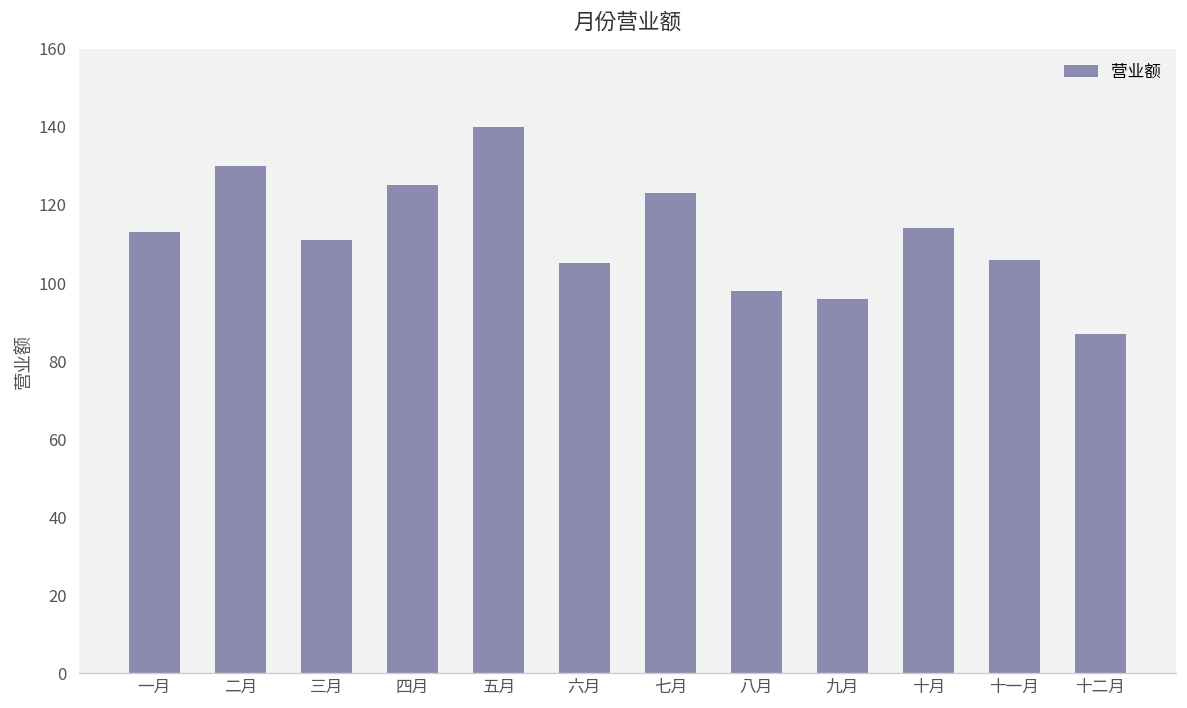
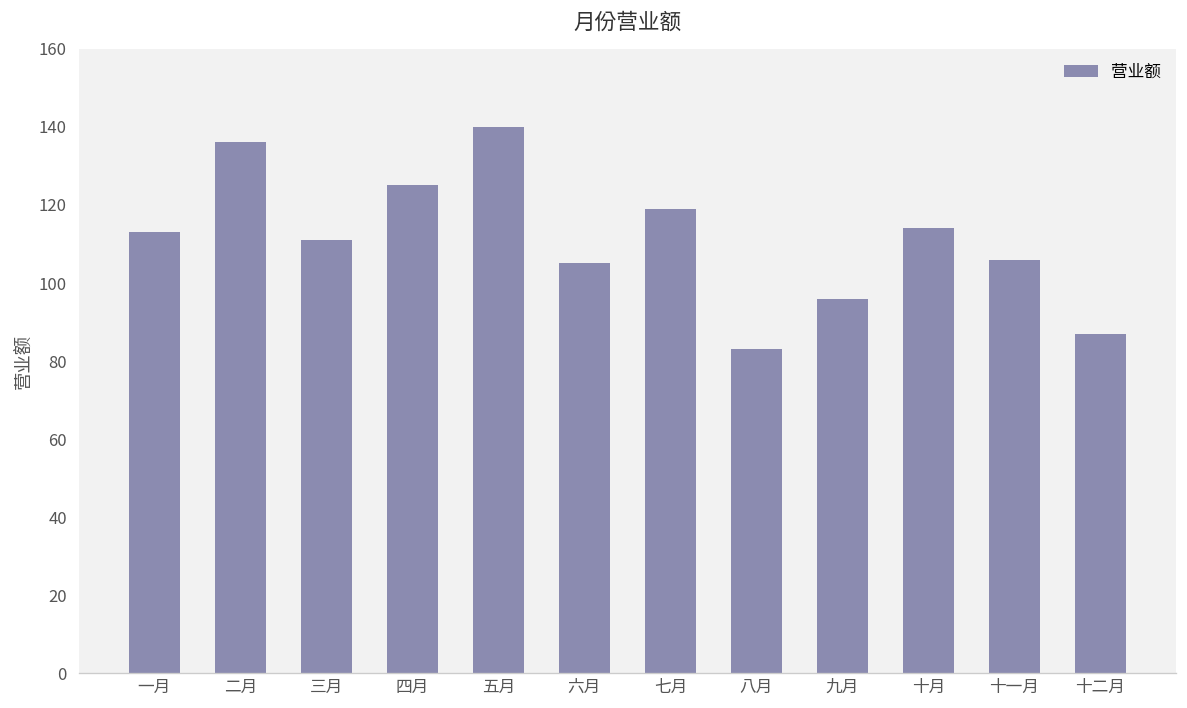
二月: 130 -> 136
七月: 123 -> 119
八月: 98 -> 83
